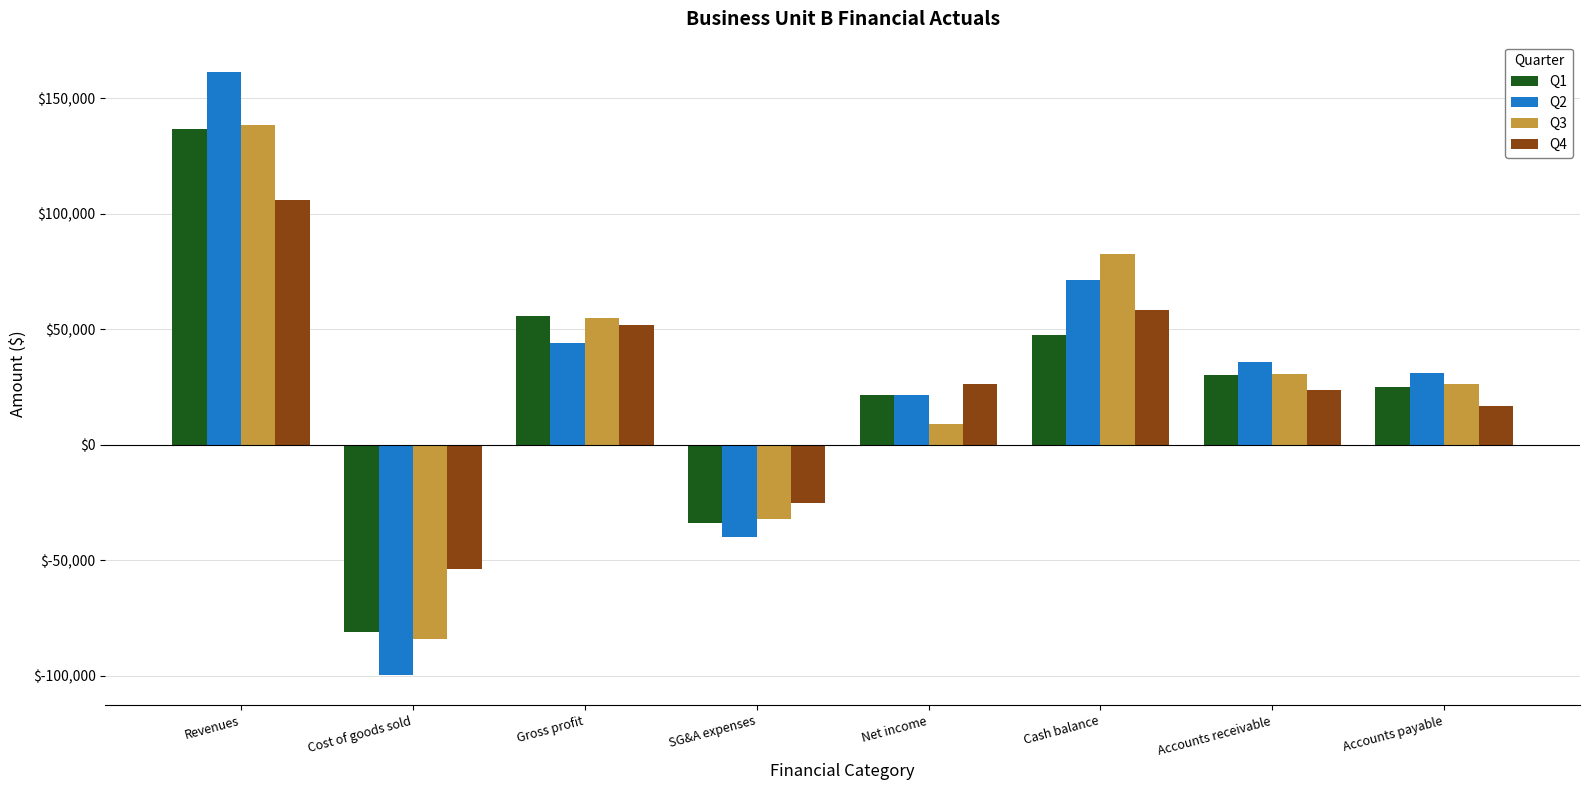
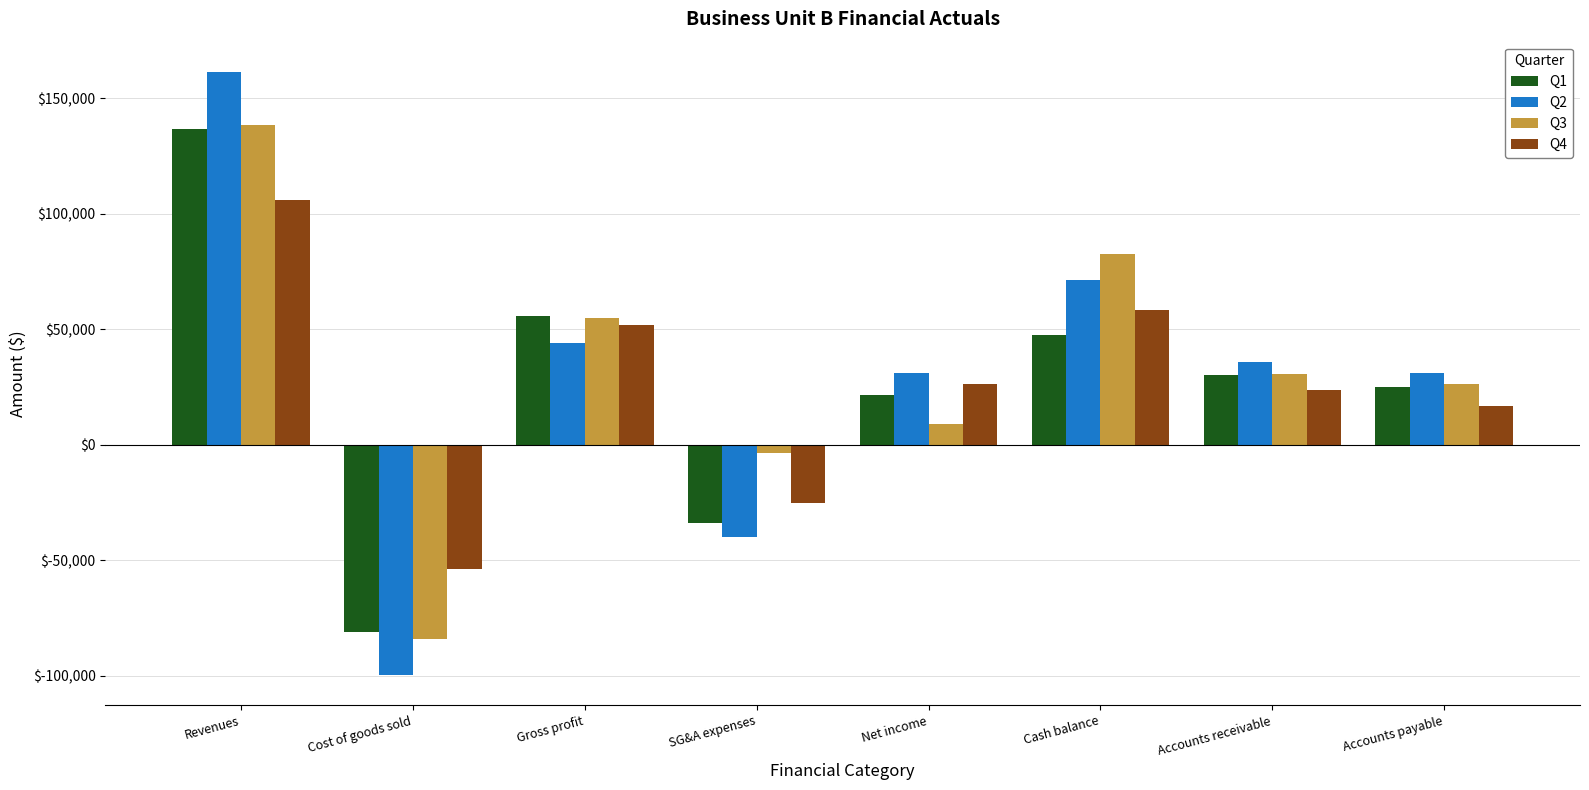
Q3, SG&A expenses: $-32,000 -> $-4,000
Q2, Net income: $21,000 -> $31,000
